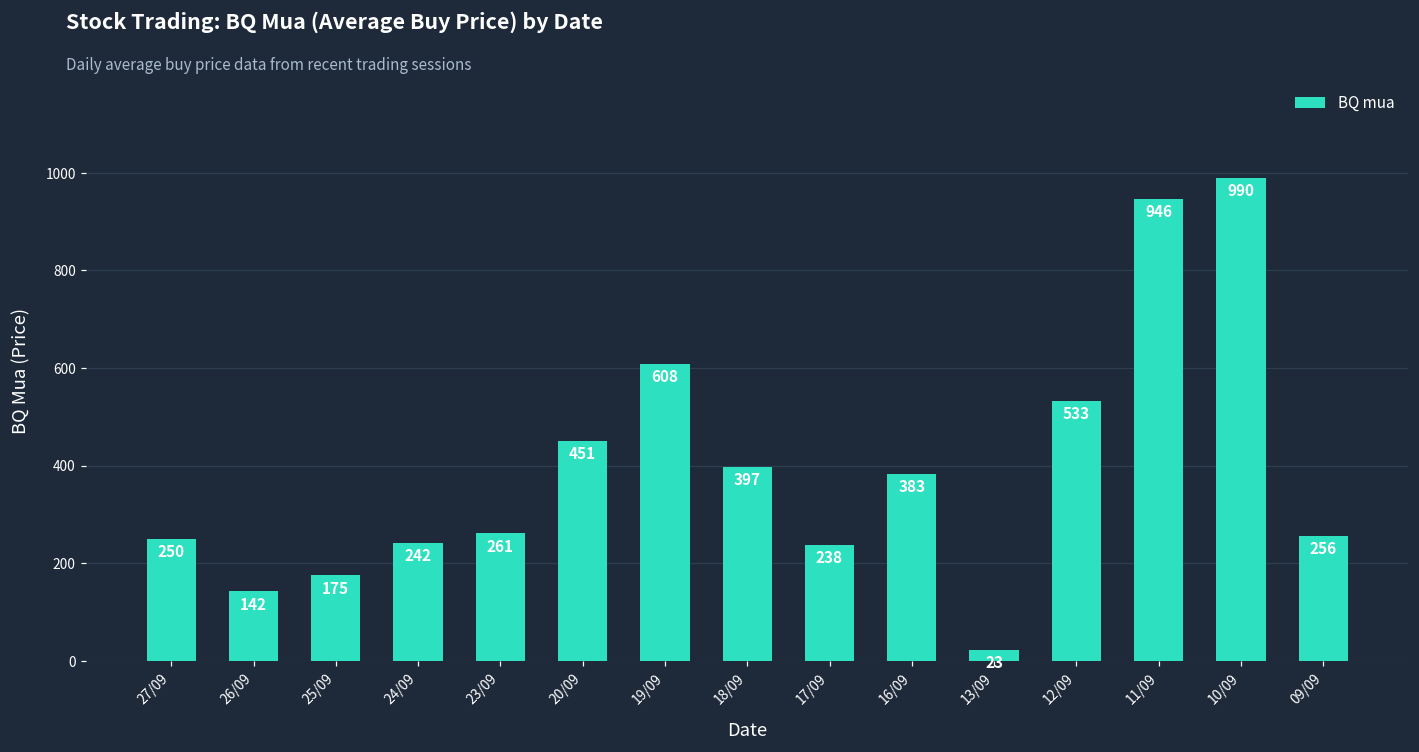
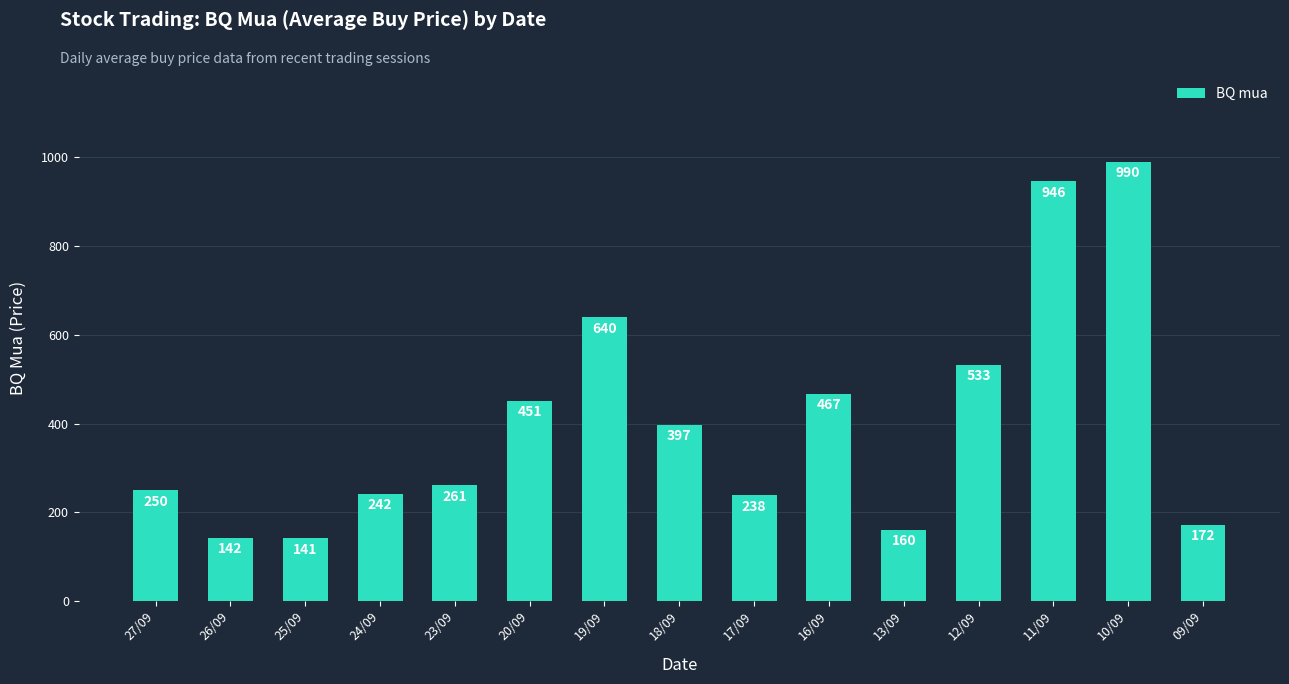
25/09: 175 -> 141
19/09: 608 -> 640
16/09: 383 -> 467
13/09: 23 -> 160
09/09: 256 -> 172
